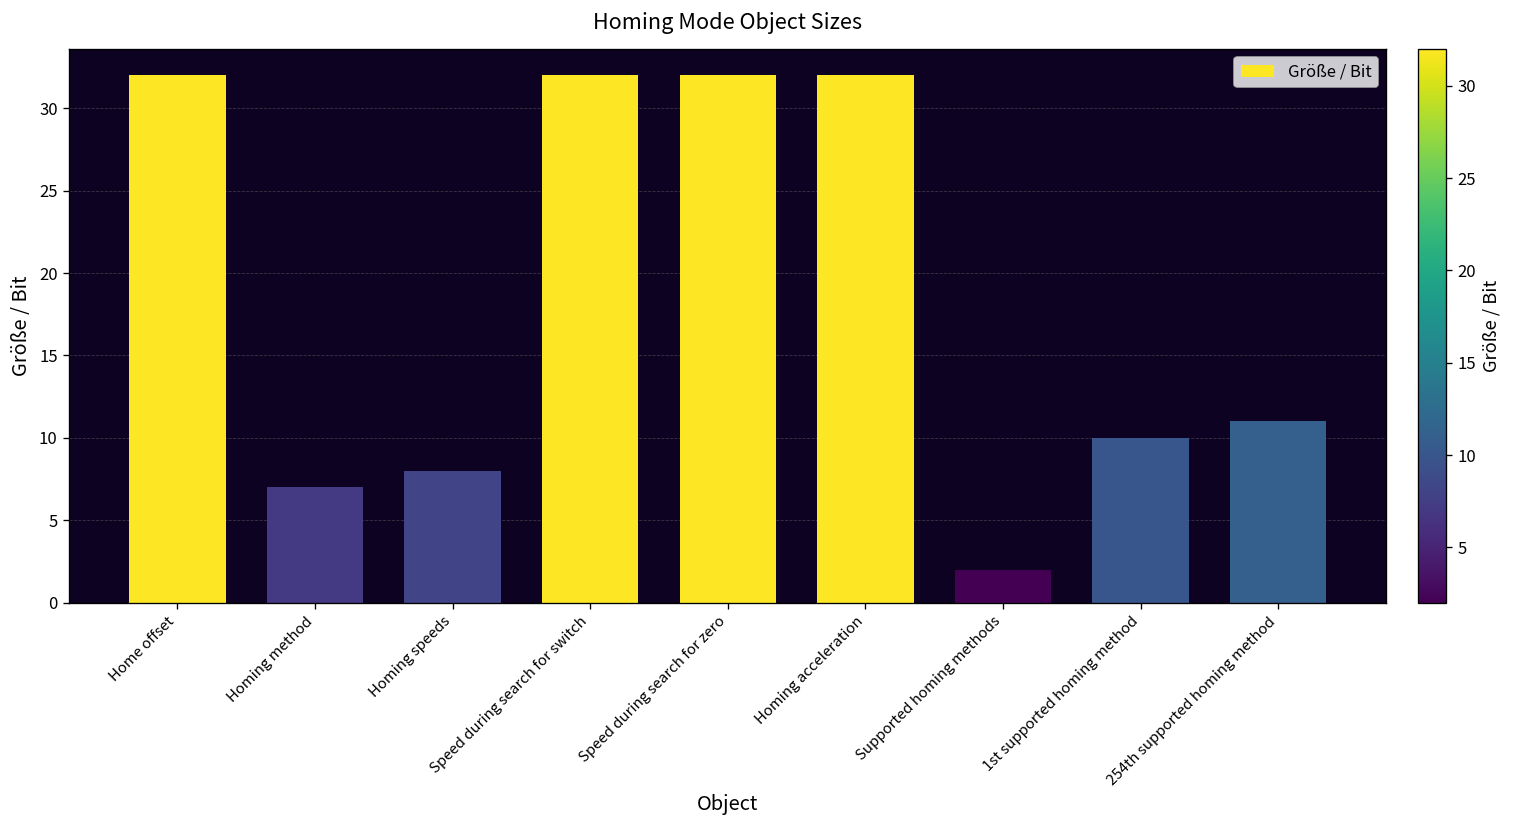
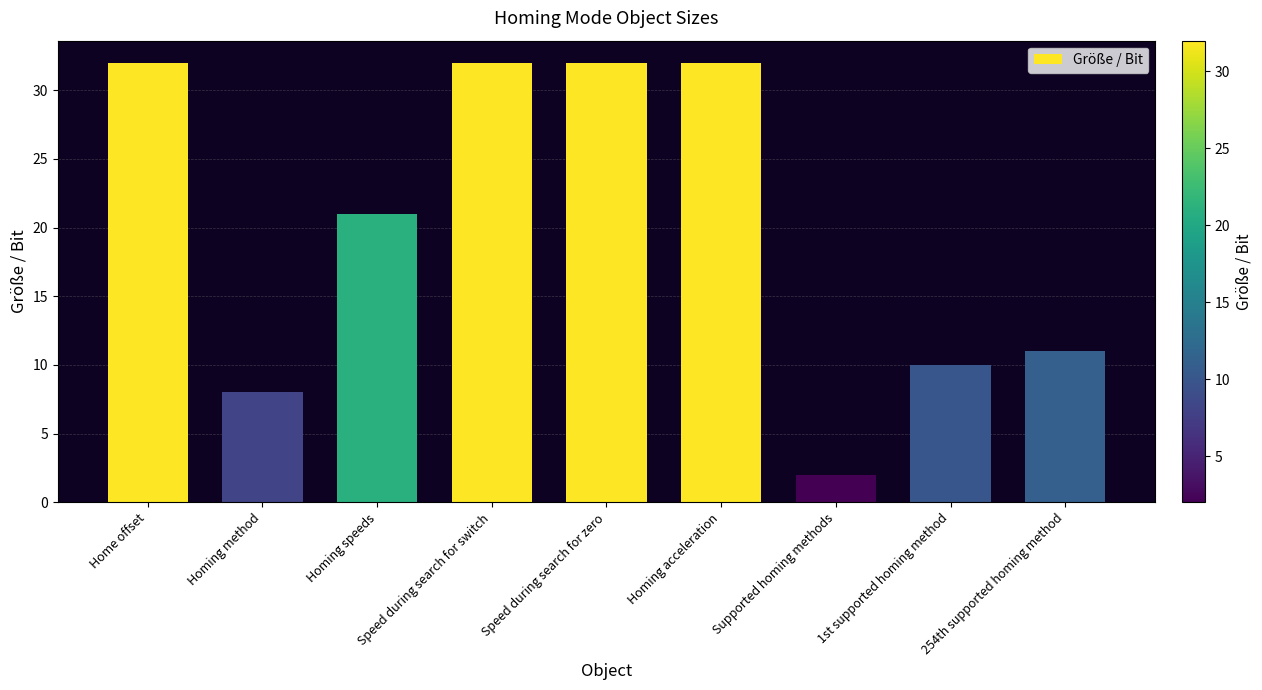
Homing method: 7 -> 8
Homing speeds: 8 -> 21
